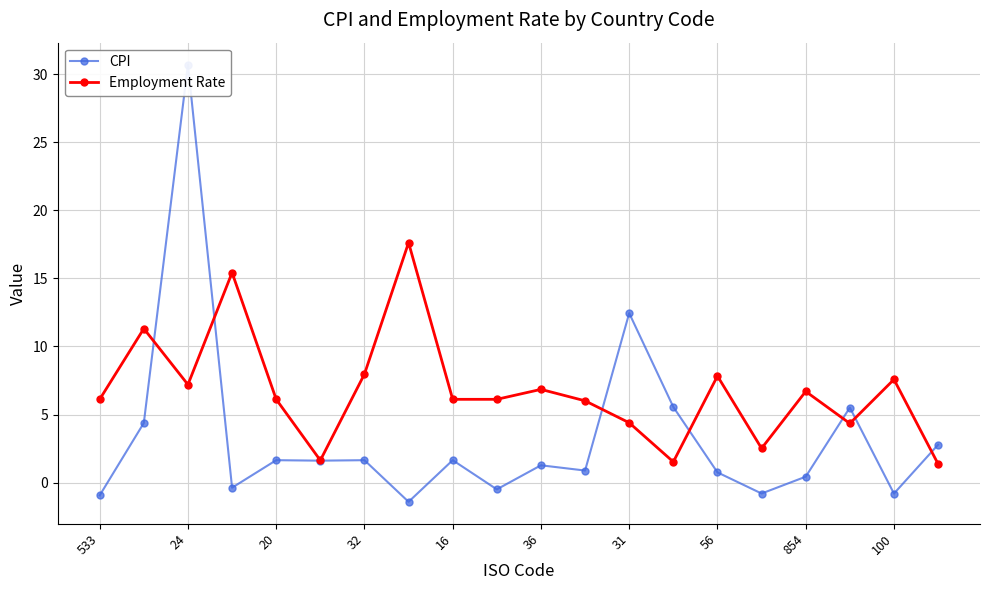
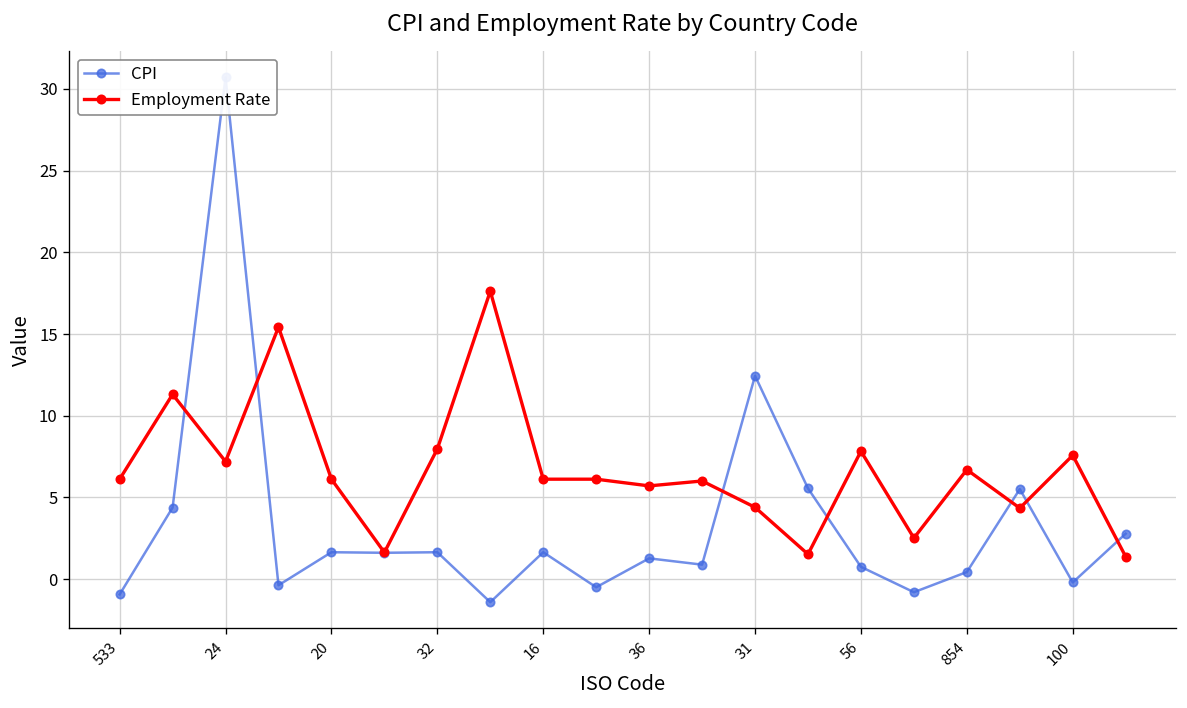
Employment Rate, 36: 6.9 -> 5.7
CPI, 100: -0.8 -> -0.2
